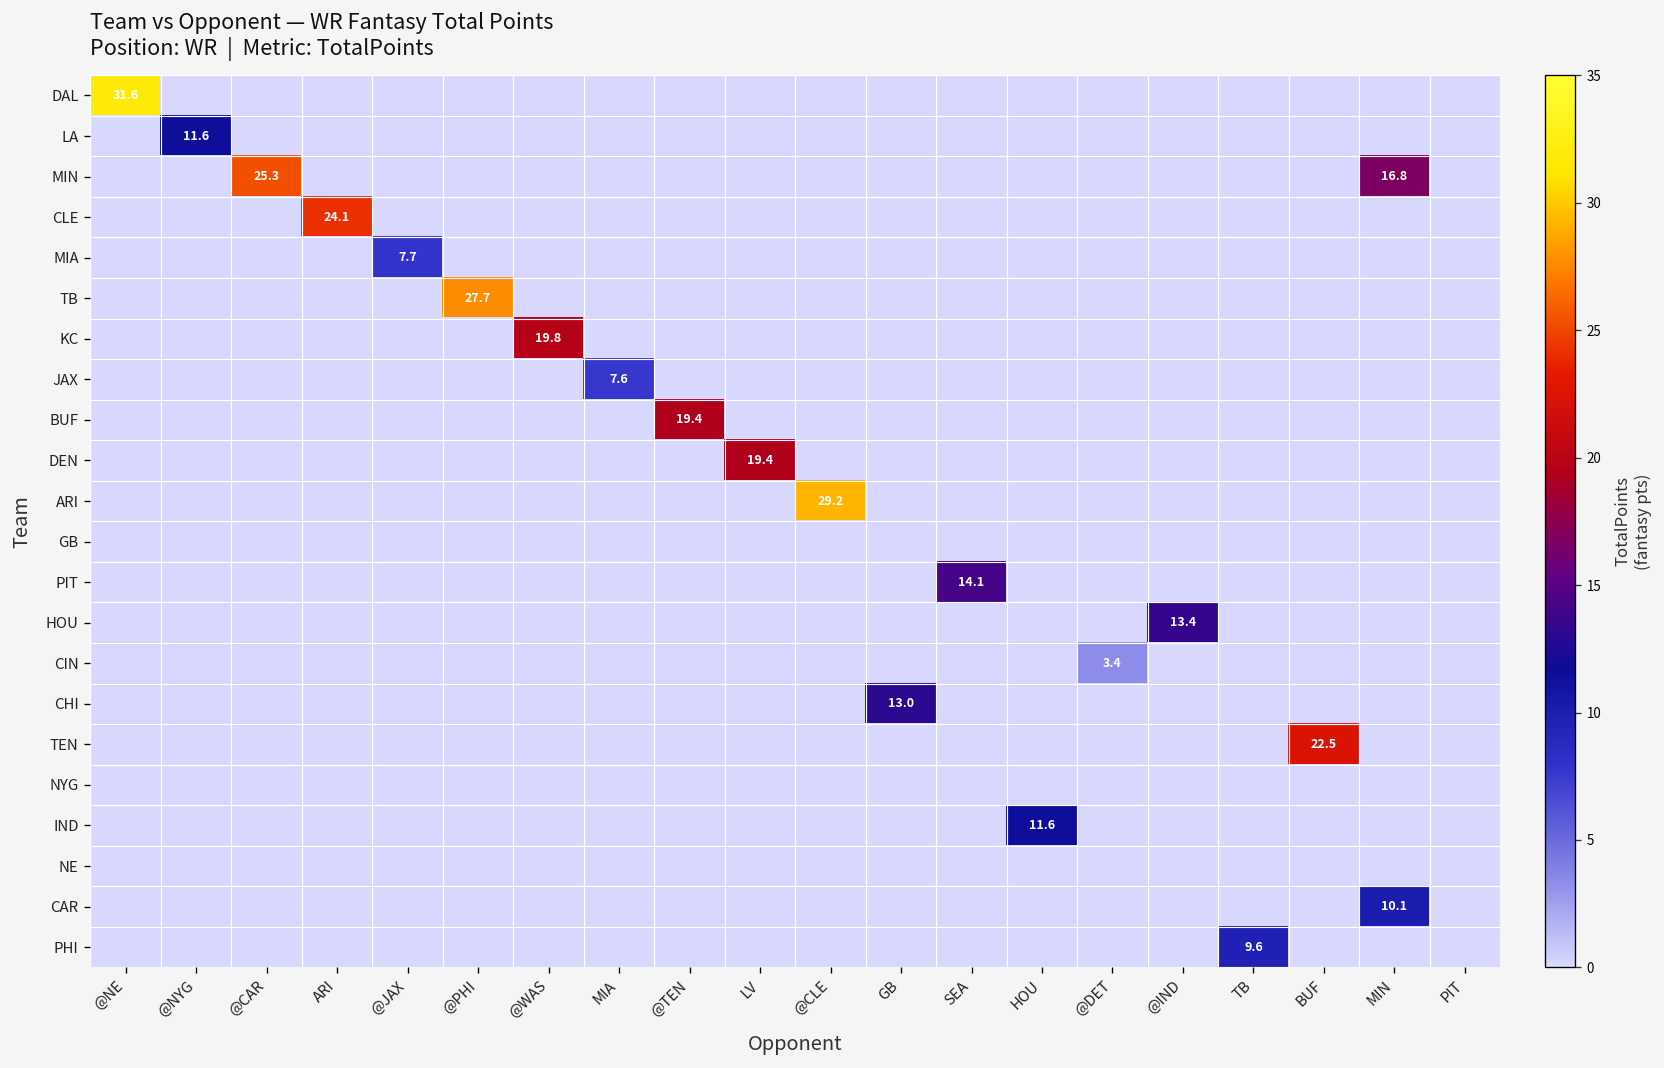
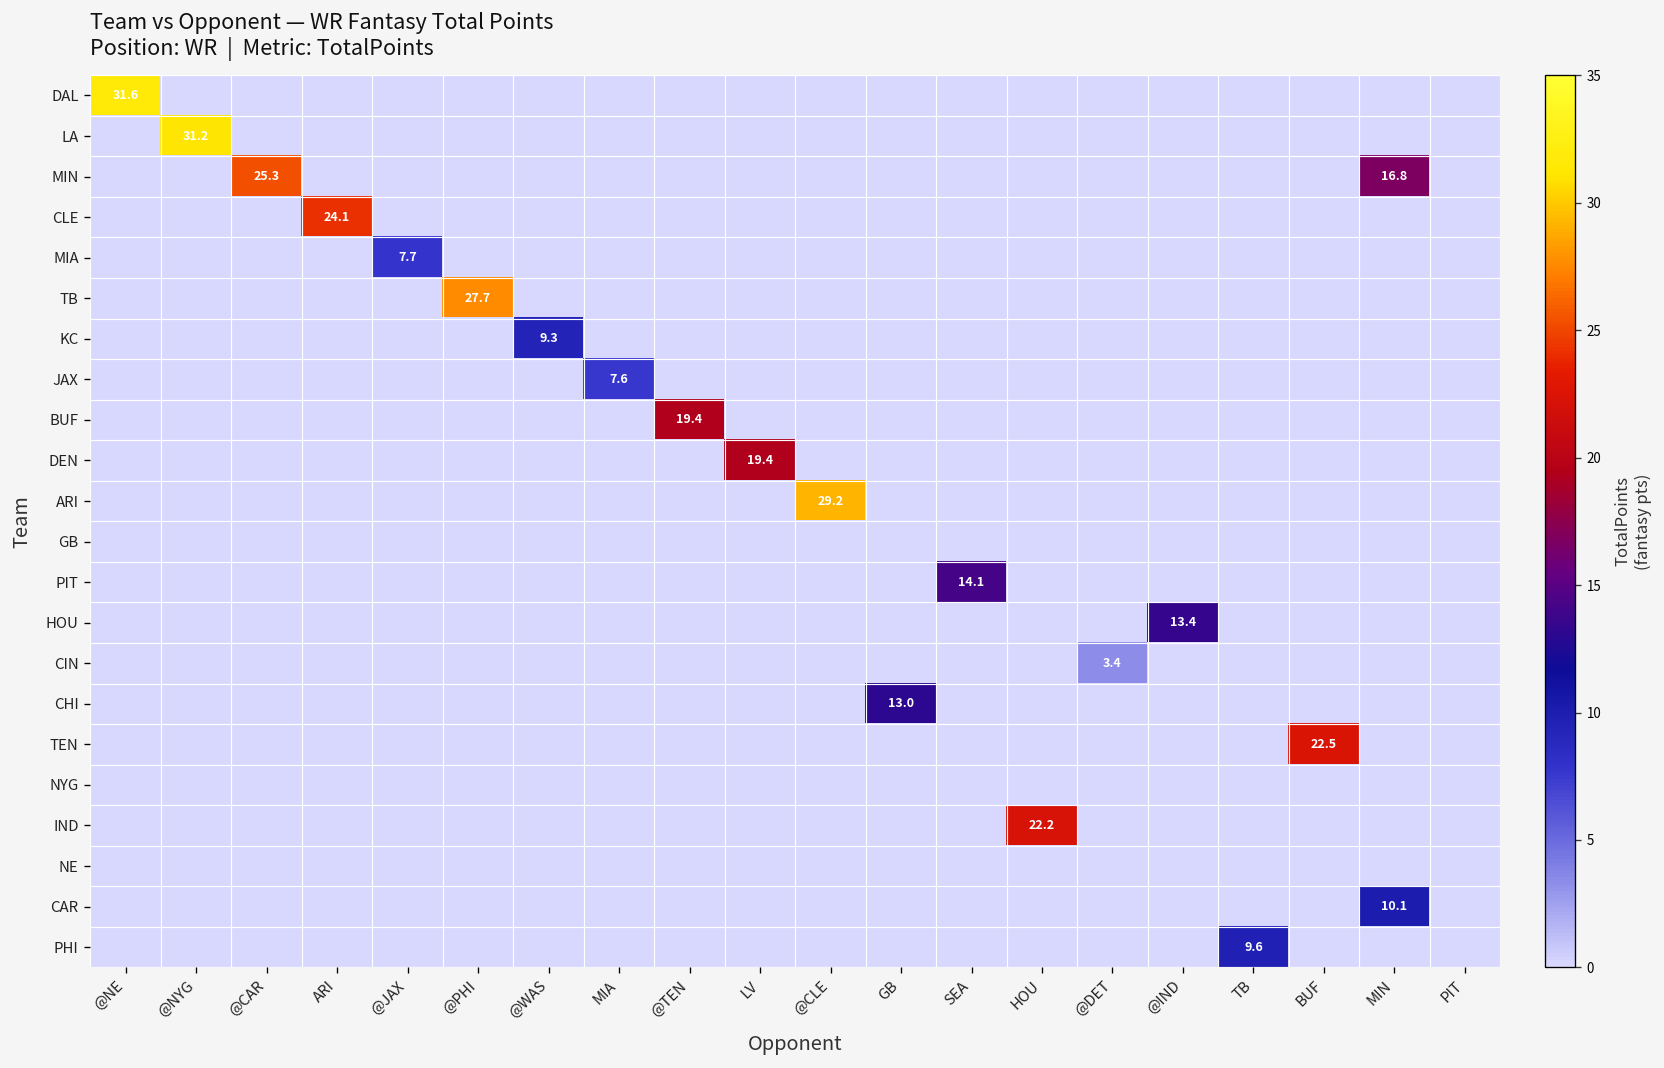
LA, @NYG: 11.6 -> 31.2
KC, @WAS: 19.8 -> 9.3
IND, HOU: 11.6 -> 22.2
